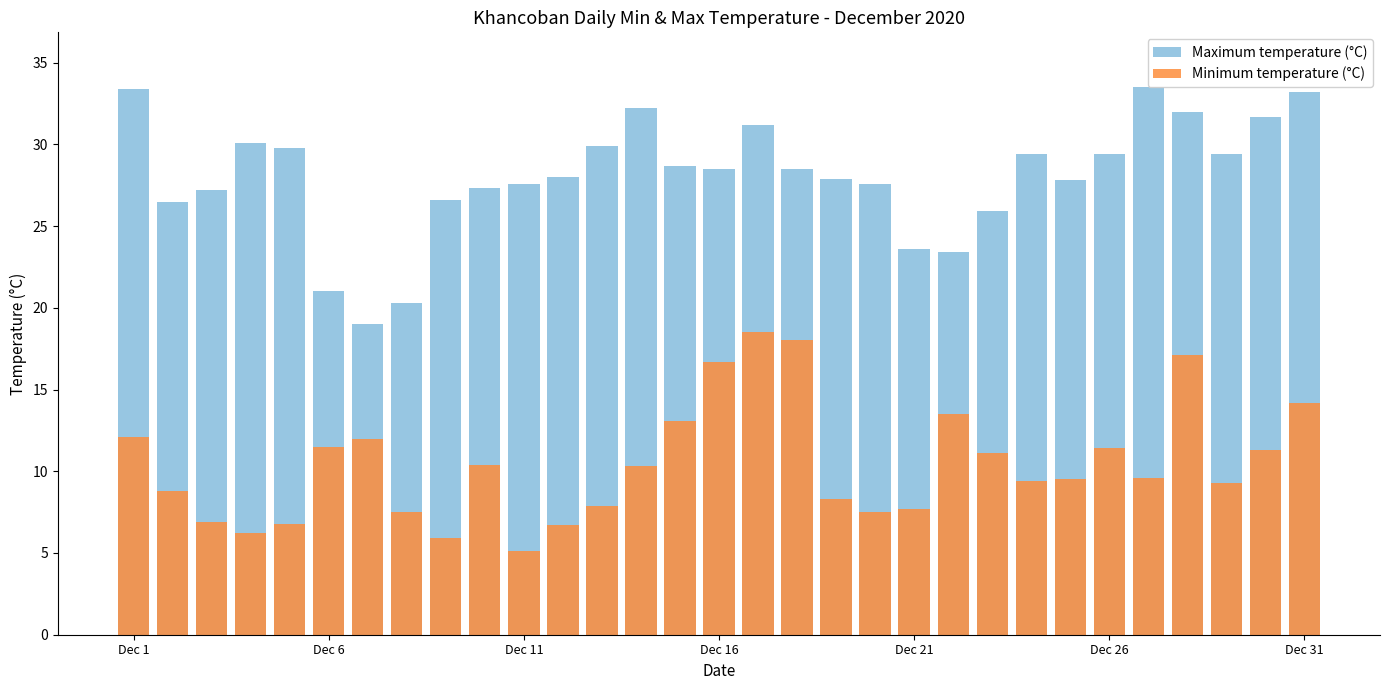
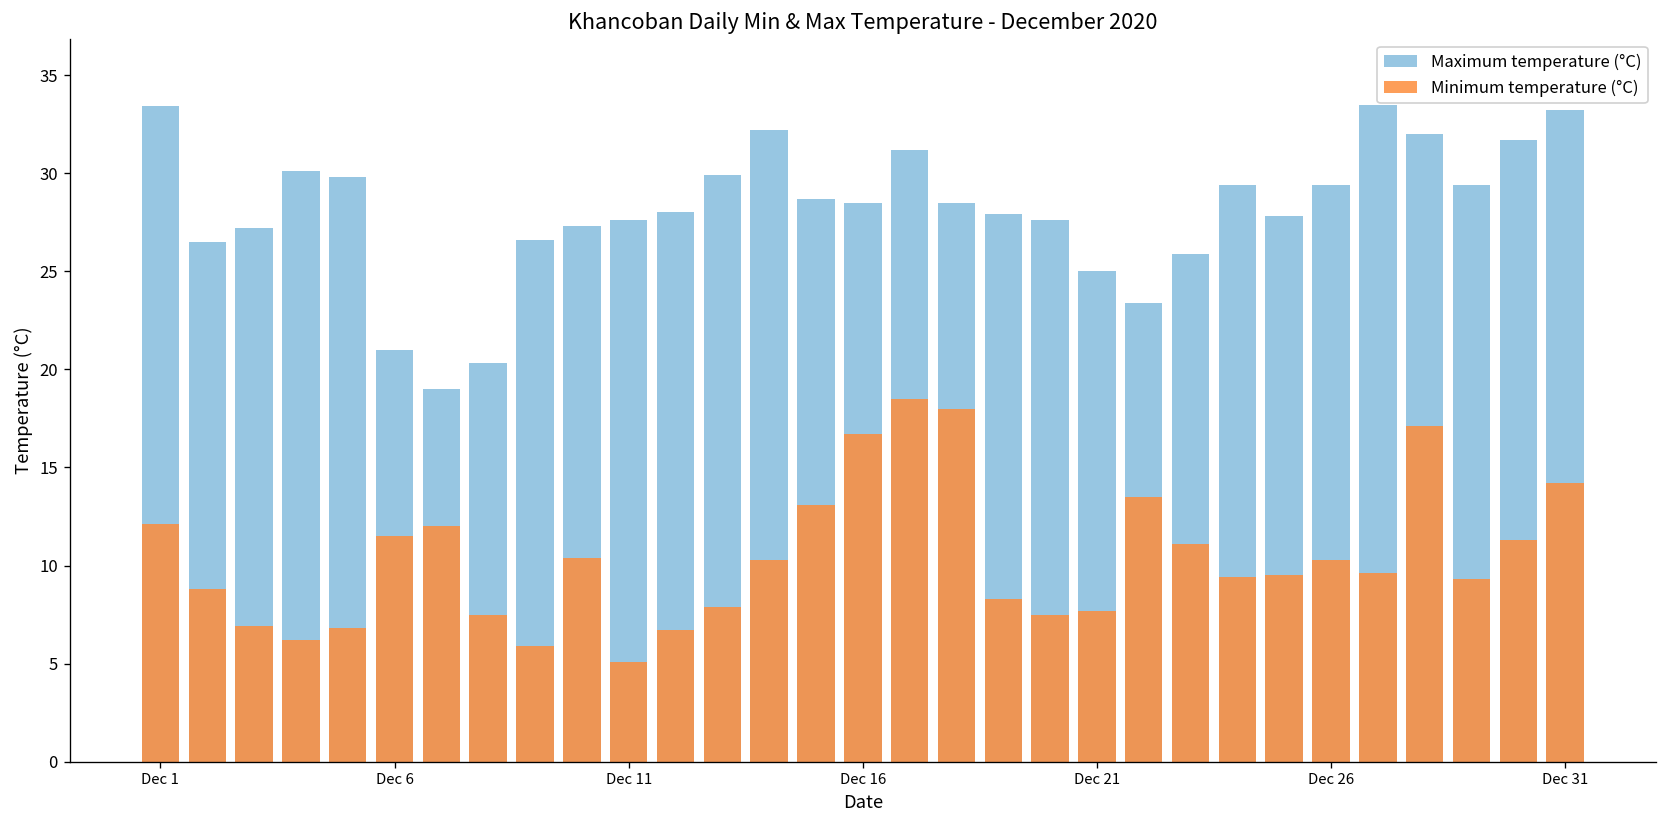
Maximum temperature (°C), Dec 21: 23.6 -> 25.0
Minimum temperature (°C), Dec 26: 11.4 -> 10.3
